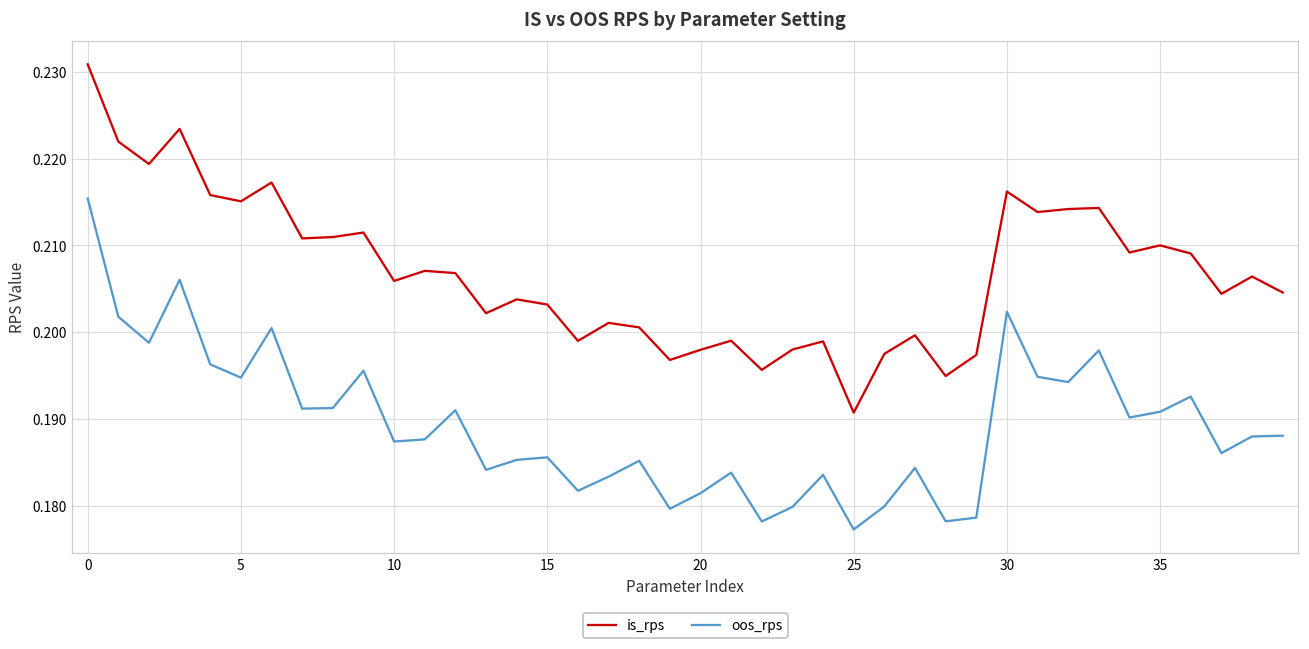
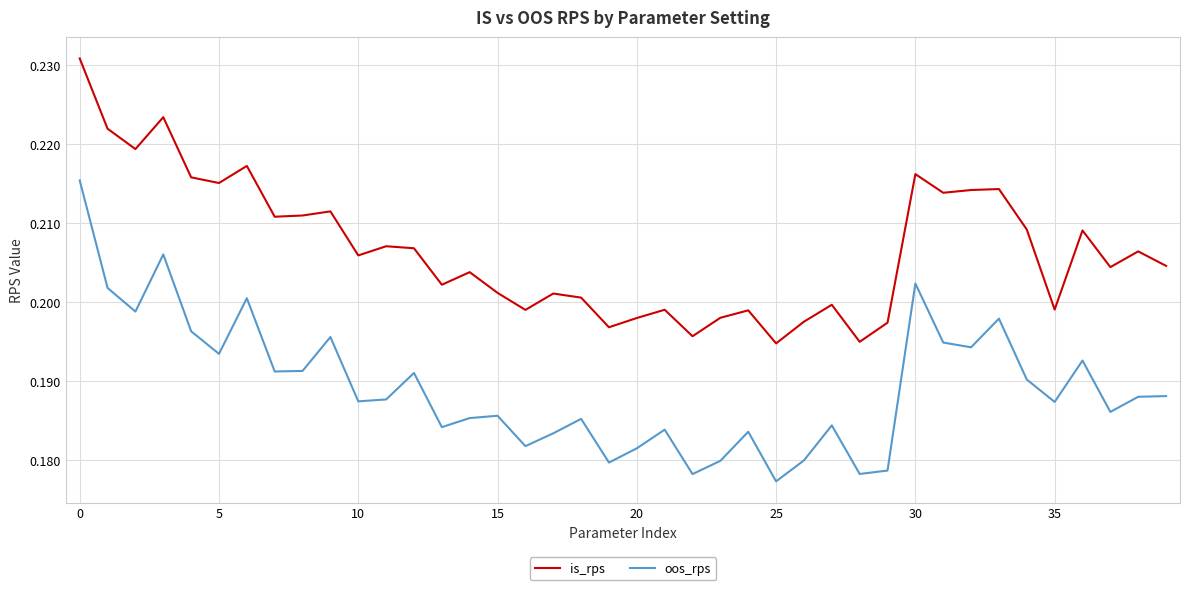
oos_rps, 5: 0.195 -> 0.193
is_rps, 15: 0.203 -> 0.201
is_rps, 25: 0.191 -> 0.195
is_rps, 35: 0.210 -> 0.199
oos_rps, 35: 0.191 -> 0.187
